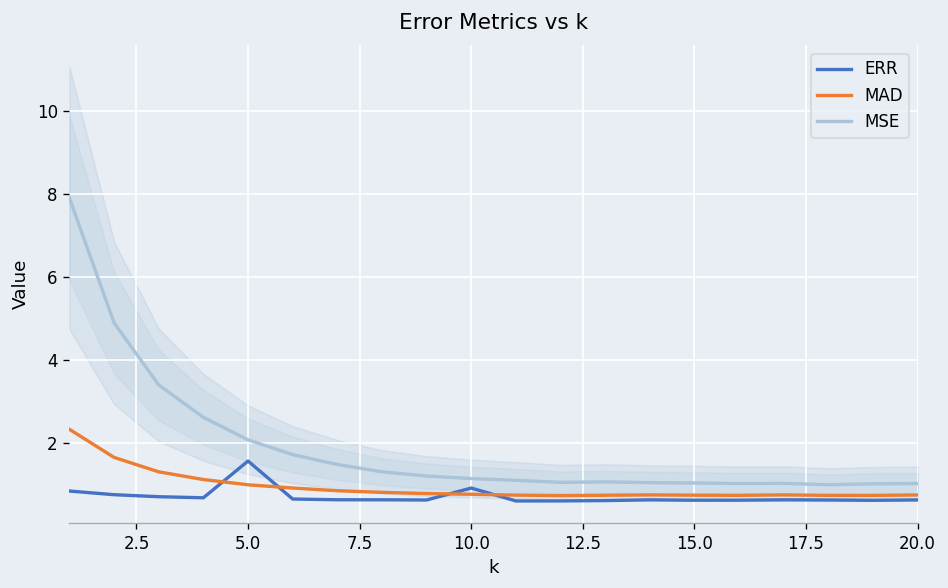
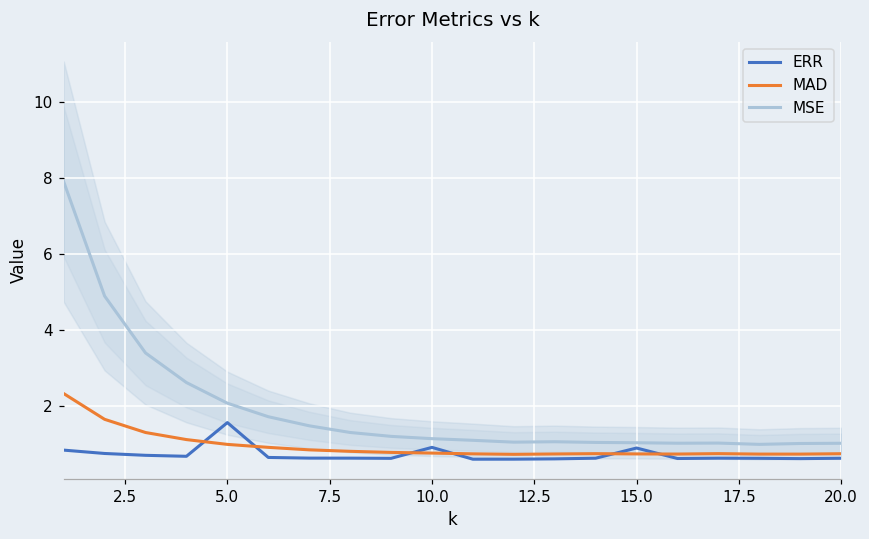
ERR, 15.0: 0.6 -> 0.9
